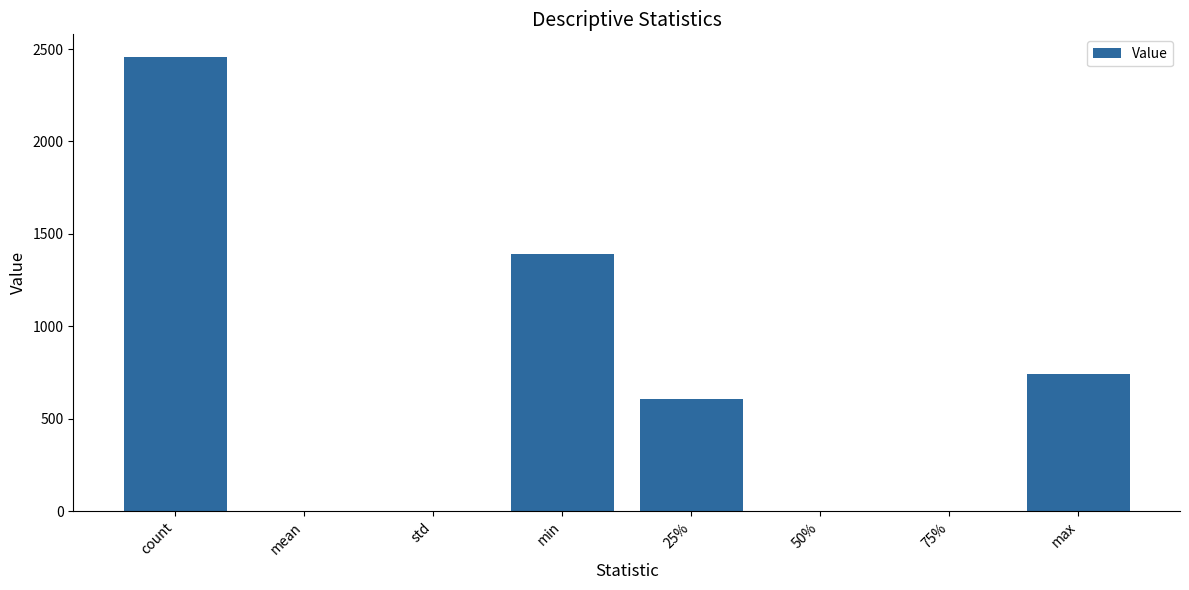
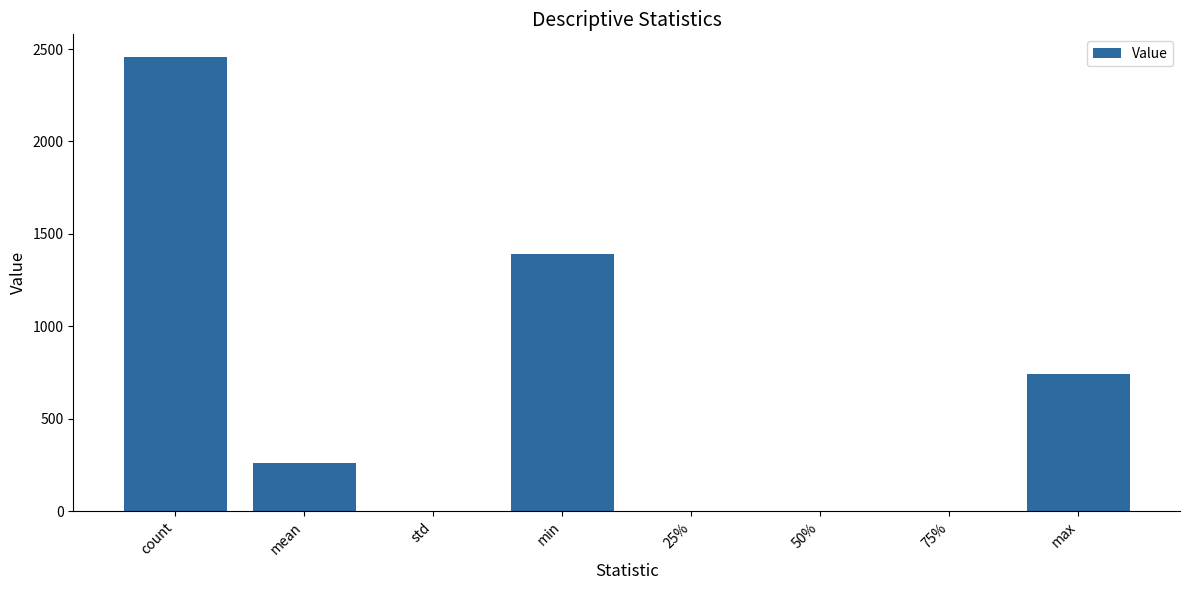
mean: 0 -> 260
25%: 610 -> 0
